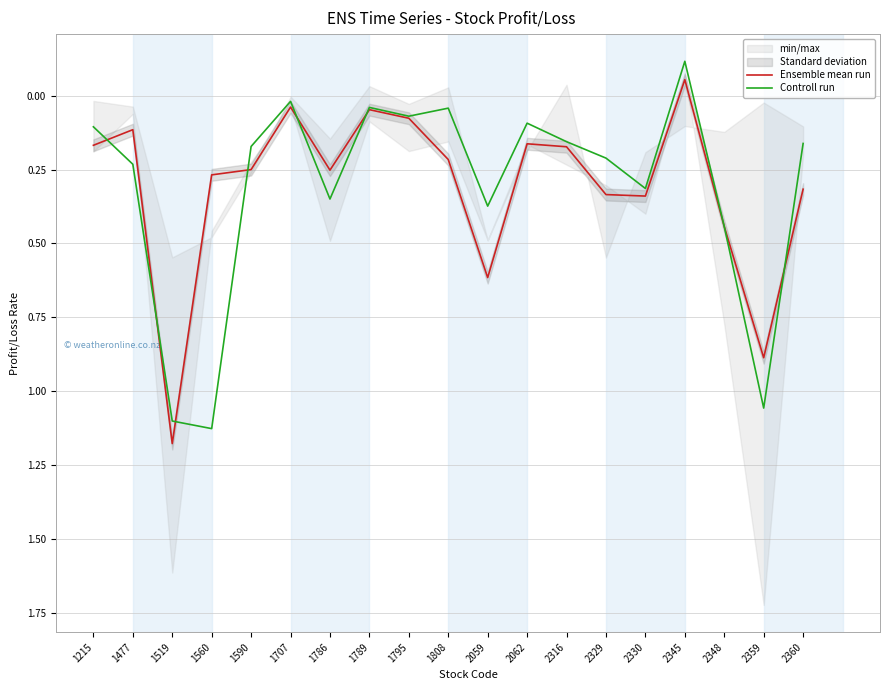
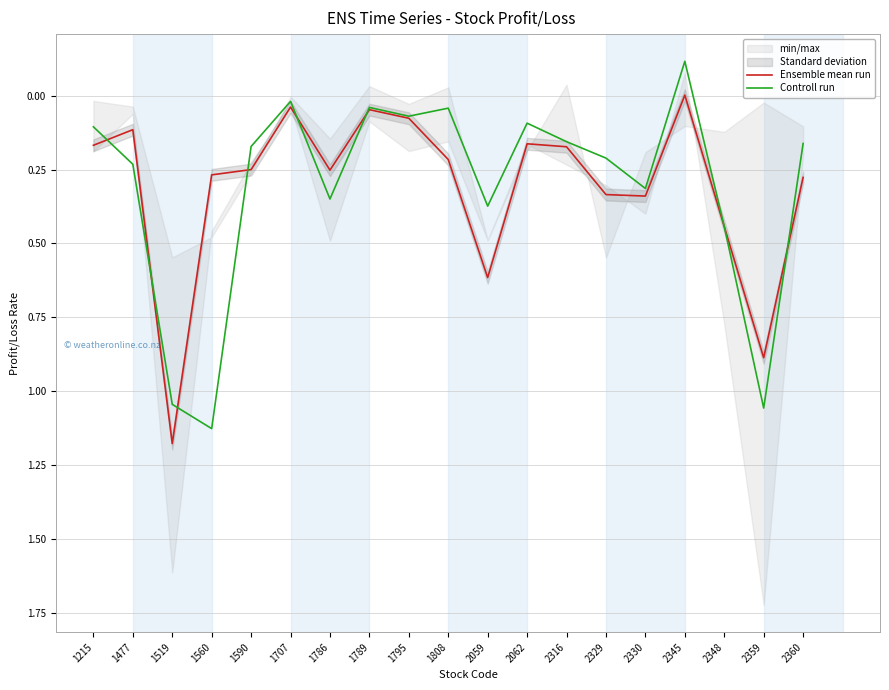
Controll run, 1519: 1.10 -> 1.04
Ensemble mean run, 2345: -0.05 -> 0.00
Ensemble mean run, 2360: 0.32 -> 0.28
